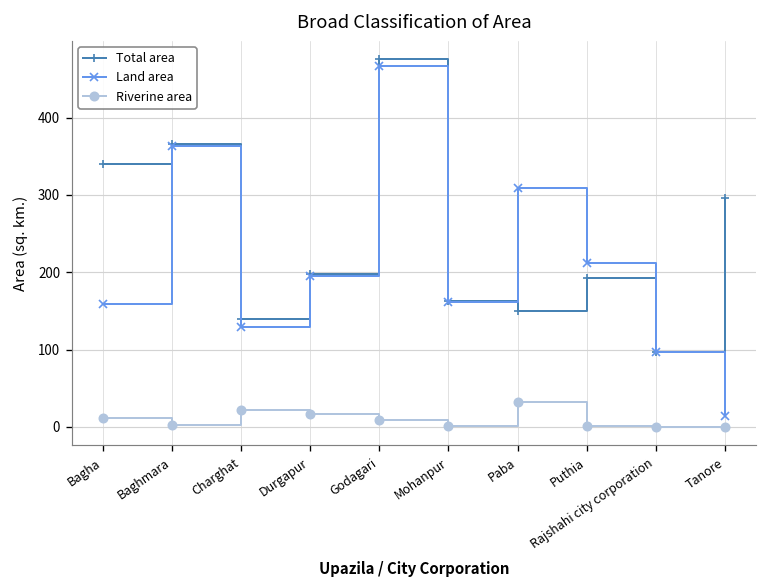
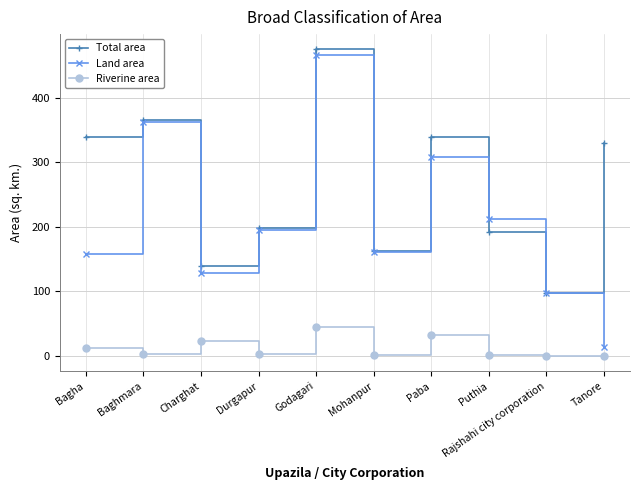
Riverine area, Durgapur: 20 -> 0
Riverine area, Godagari: 10 -> 40
Total area, Paba: 150 -> 340
Total area, Tanore: 300 -> 330
